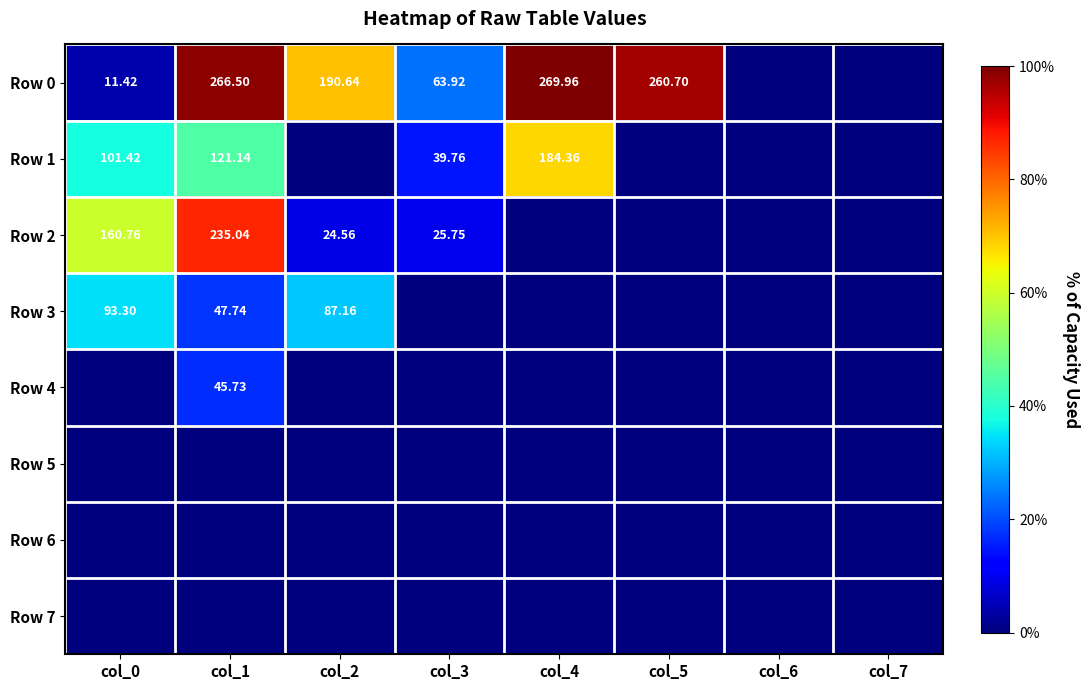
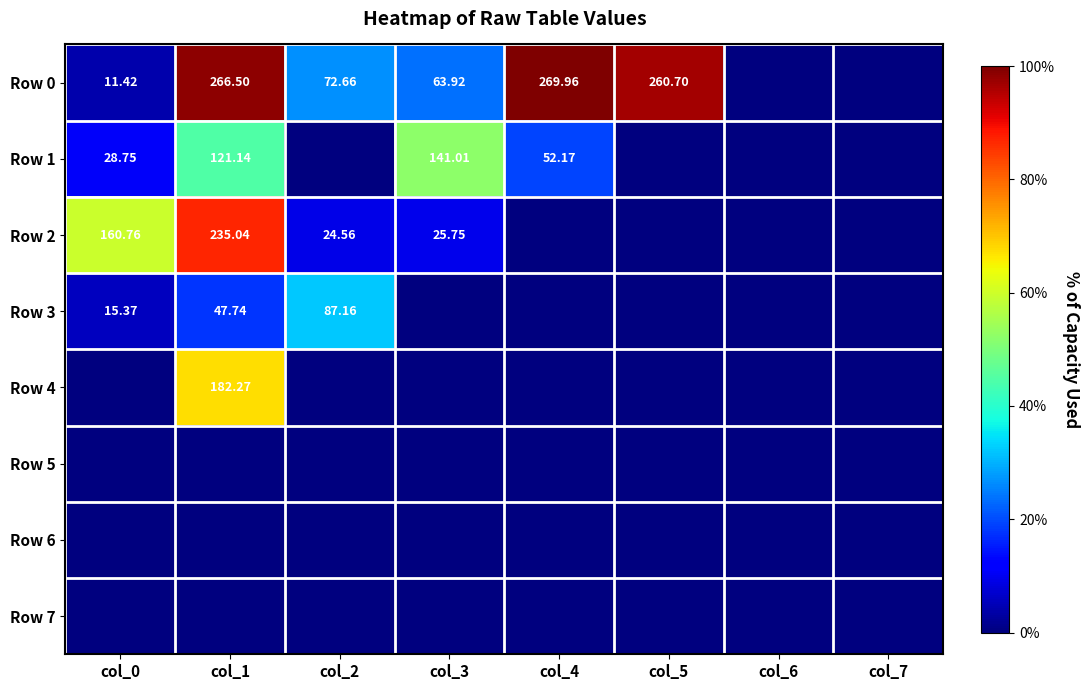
Row 0, col_2: 190.64 -> 72.66
Row 1, col_0: 101.42 -> 28.75
Row 1, col_3: 39.76 -> 141.01
Row 1, col_4: 184.36 -> 52.17
Row 3, col_0: 93.30 -> 15.37
Row 4, col_1: 45.73 -> 182.27
